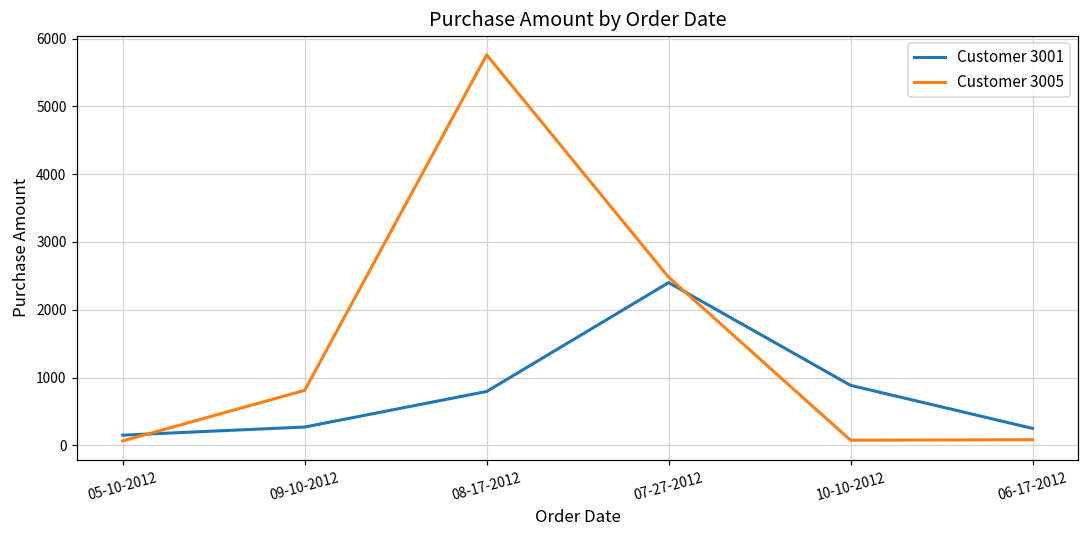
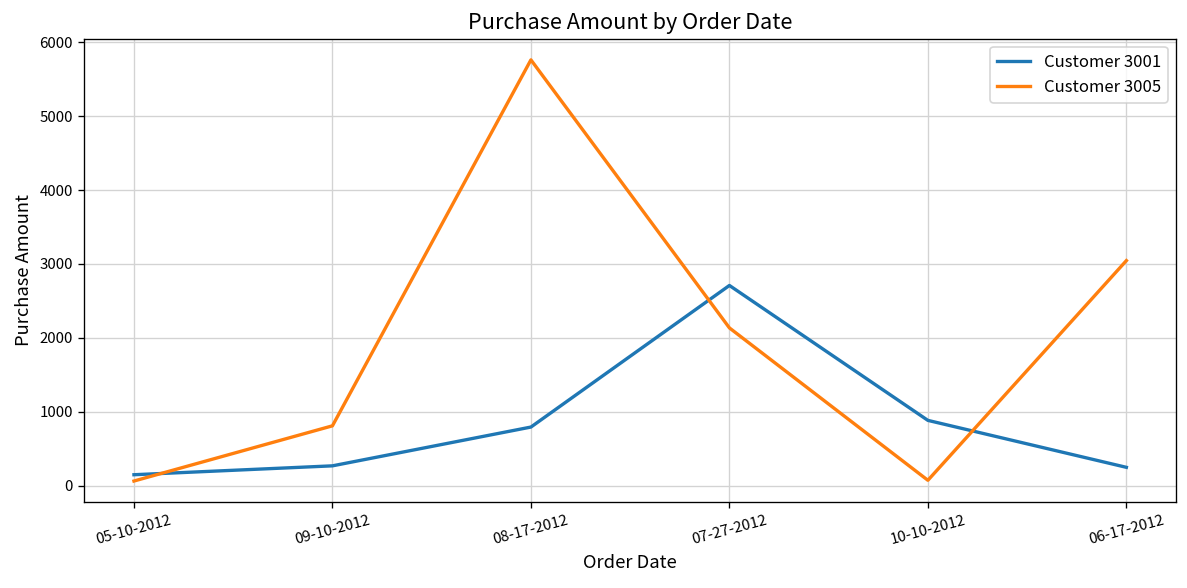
Customer 3001, 07-27-2012: 2400 -> 2700
Customer 3005, 07-27-2012: 2500 -> 2100
Customer 3005, 06-17-2012: 100 -> 3000
